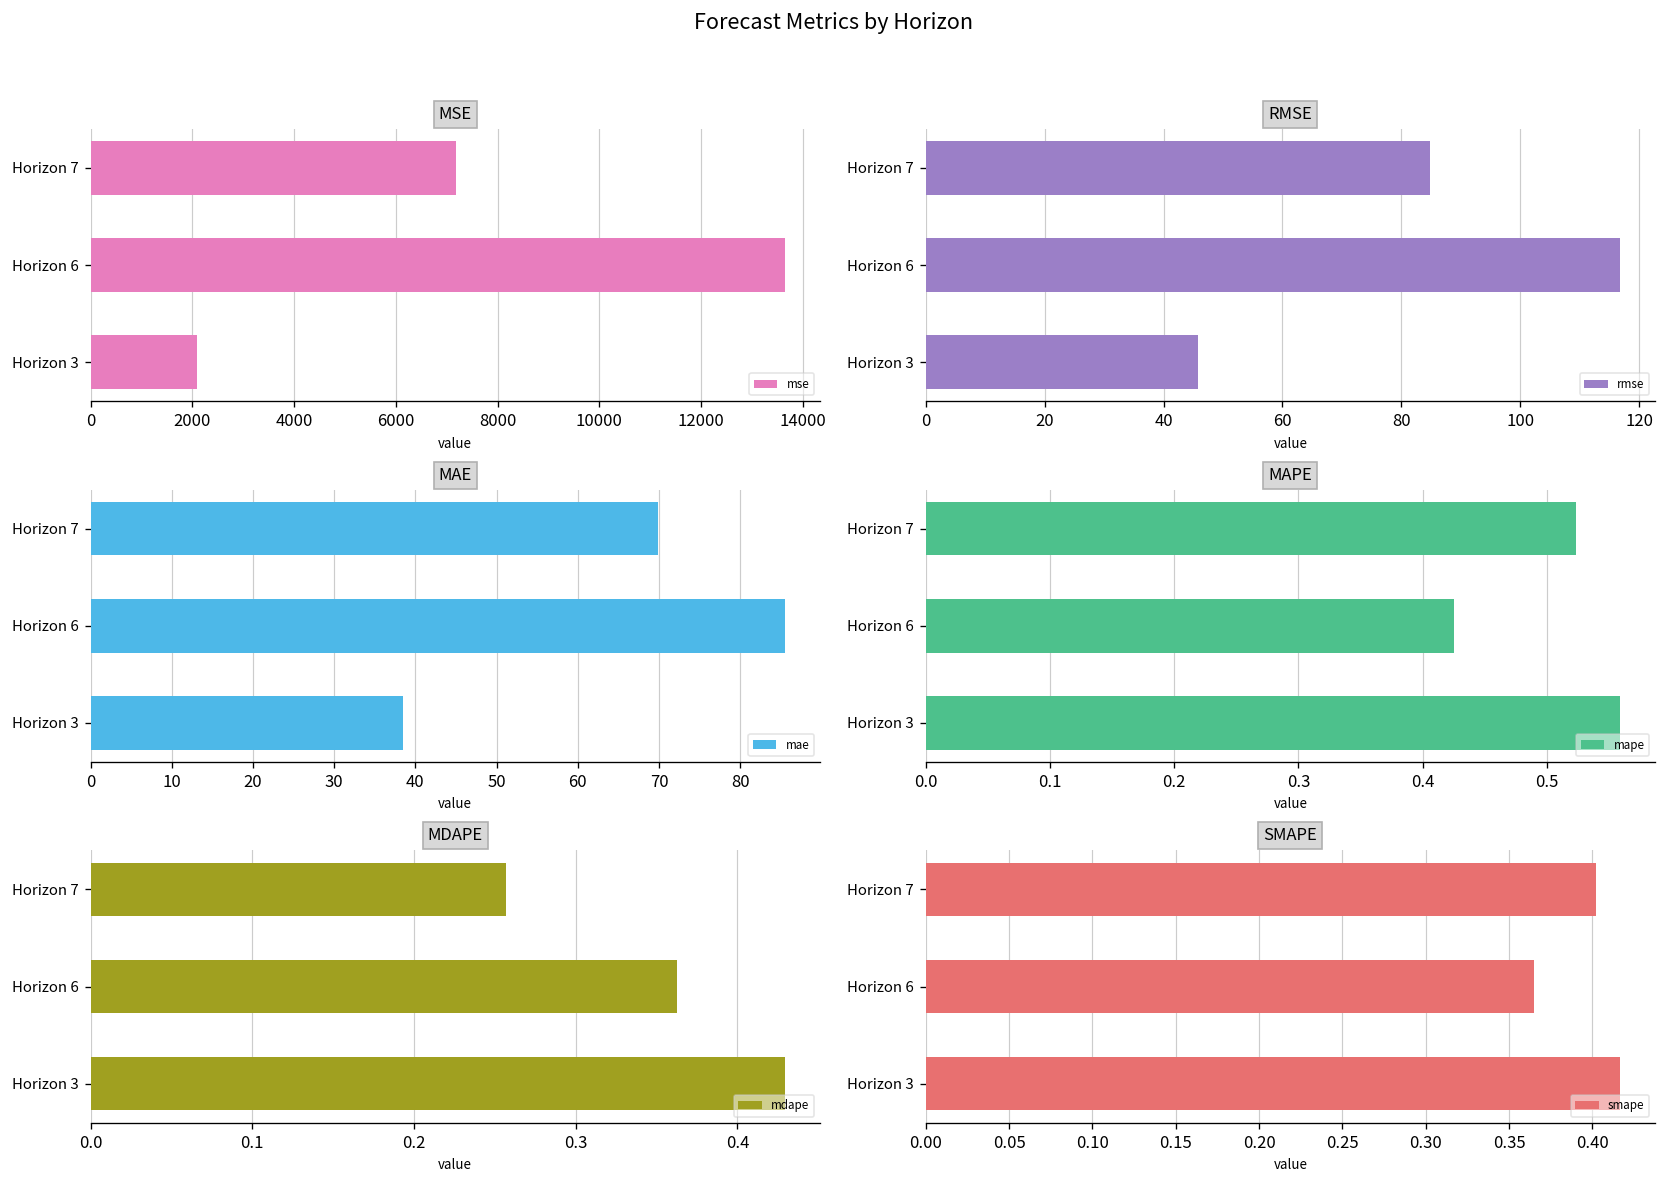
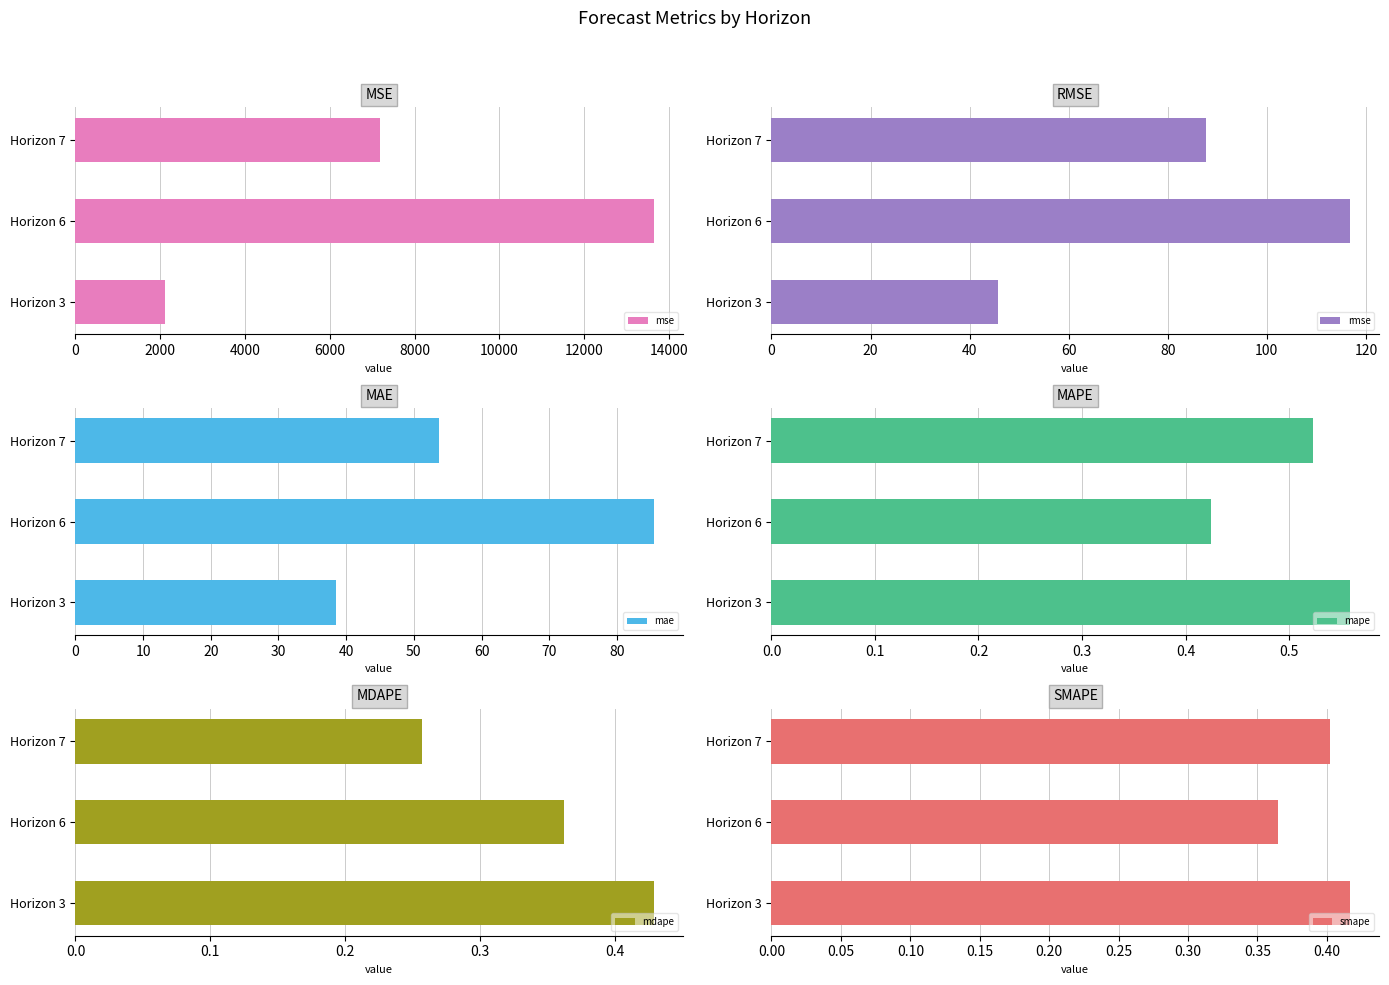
RMSE, Horizon 7: 85 -> 88
MAE, Horizon 7: 70 -> 54
